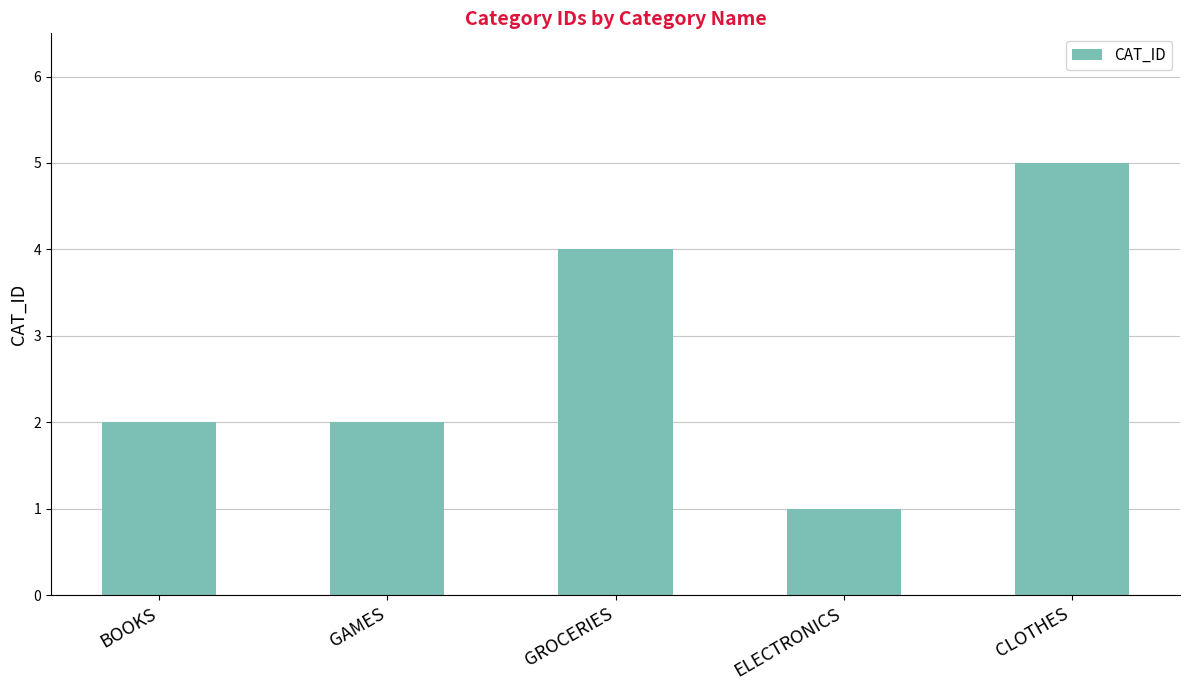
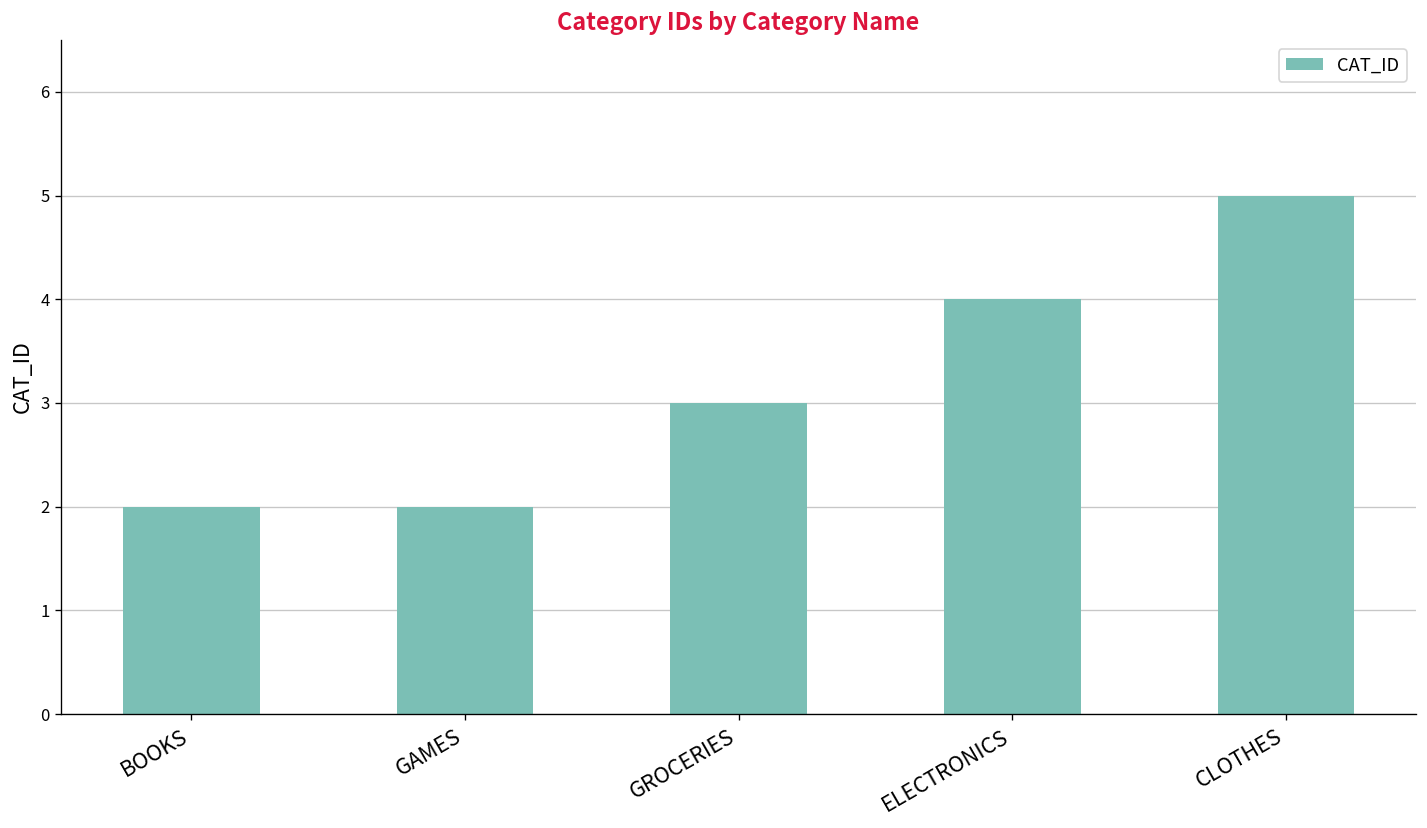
GROCERIES: 4 -> 3
ELECTRONICS: 1 -> 4
